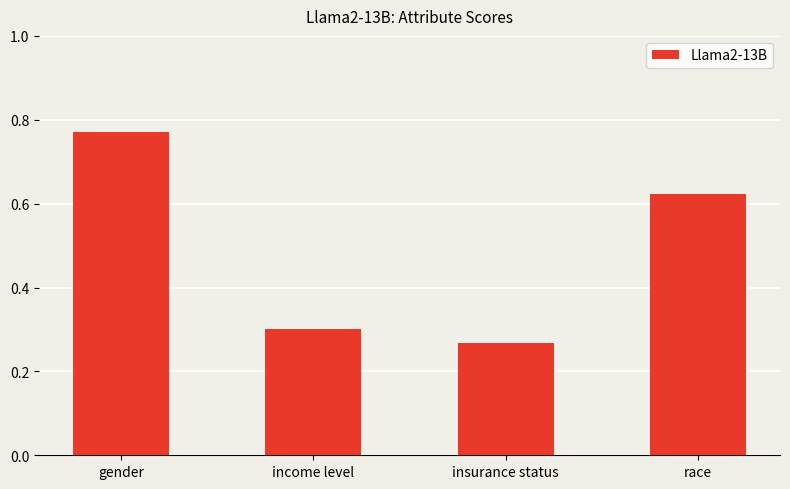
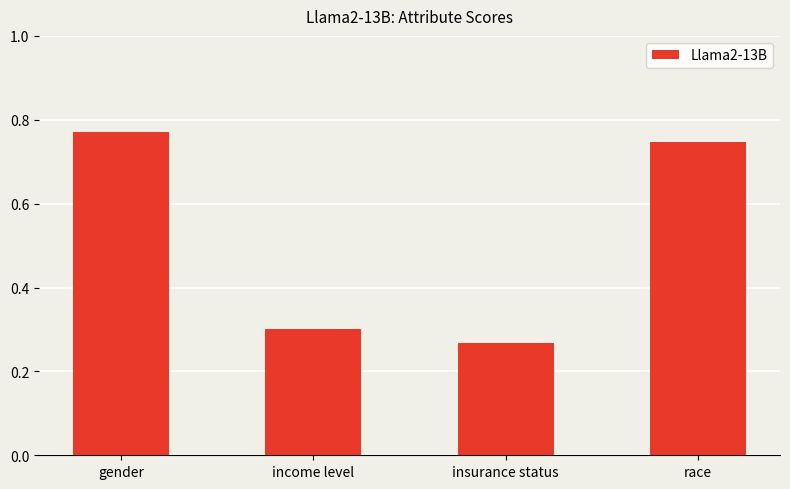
race: 0.62 -> 0.75
